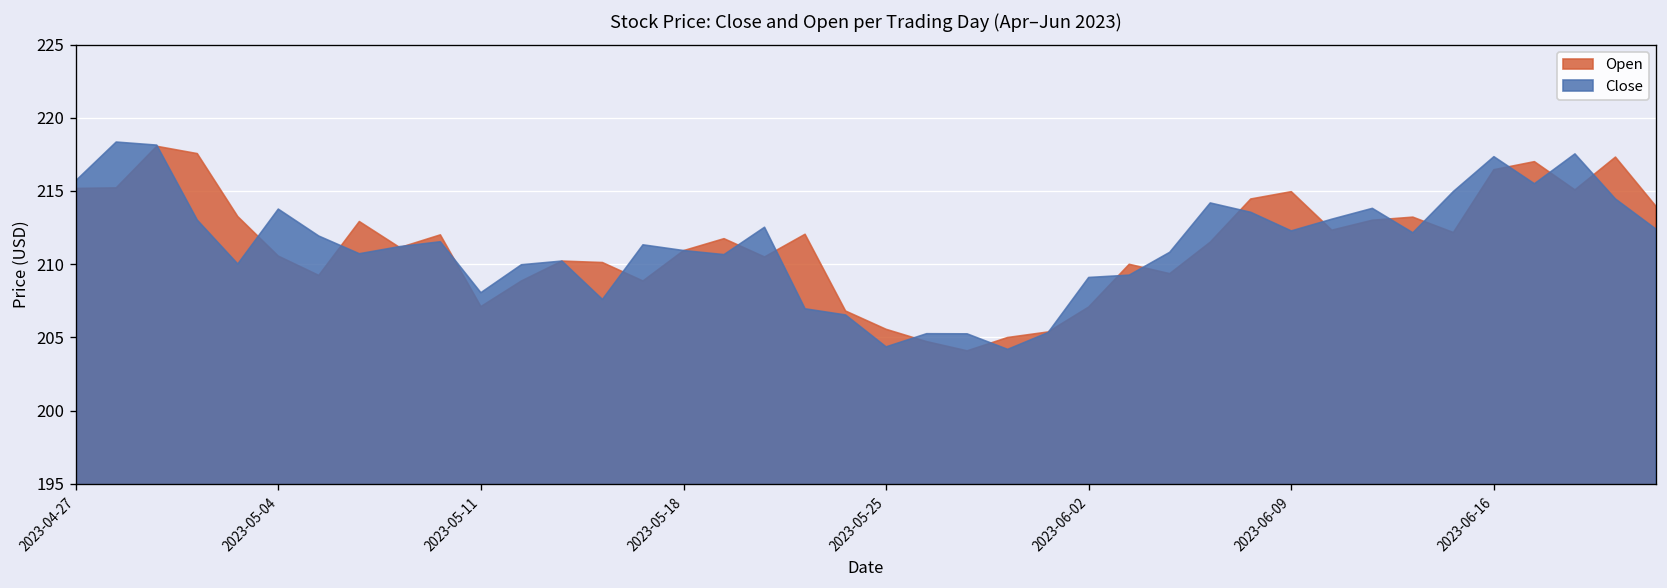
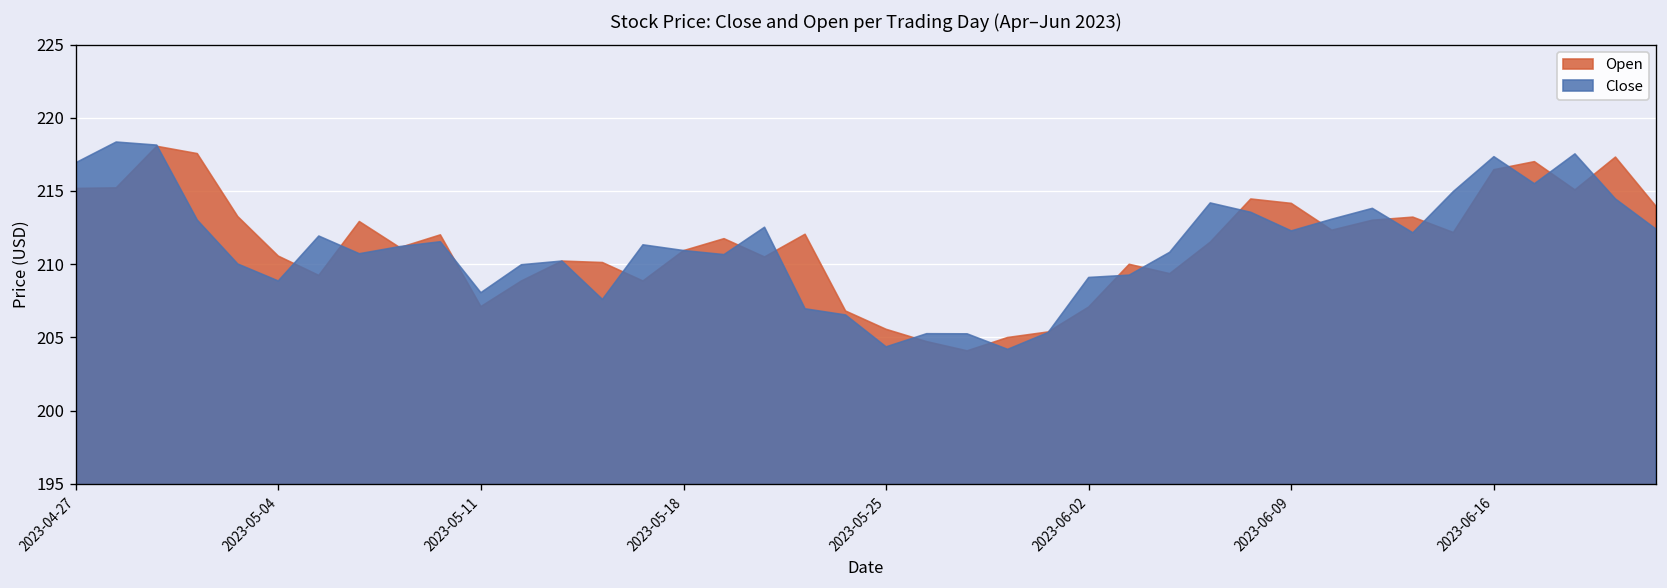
Close, 2023-04-27: 215.7 -> 216.9
Close, 2023-05-04: 213.8 -> 208.9
Open, 2023-06-09: 215.0 -> 214.2
